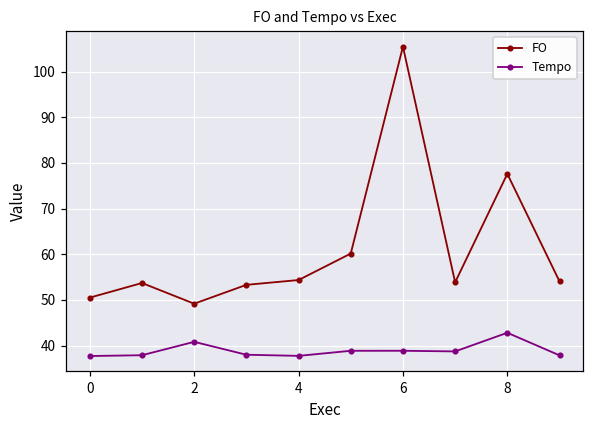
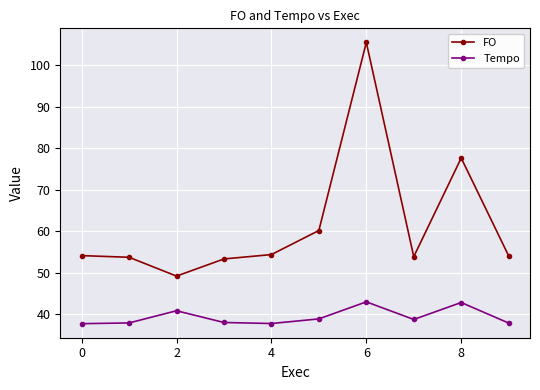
FO, 0: 51 -> 54
Tempo, 6: 39 -> 43
